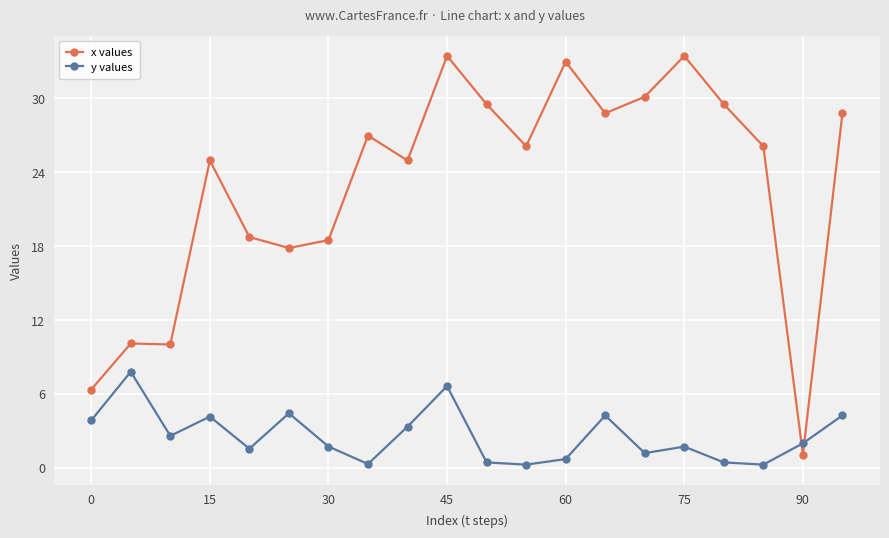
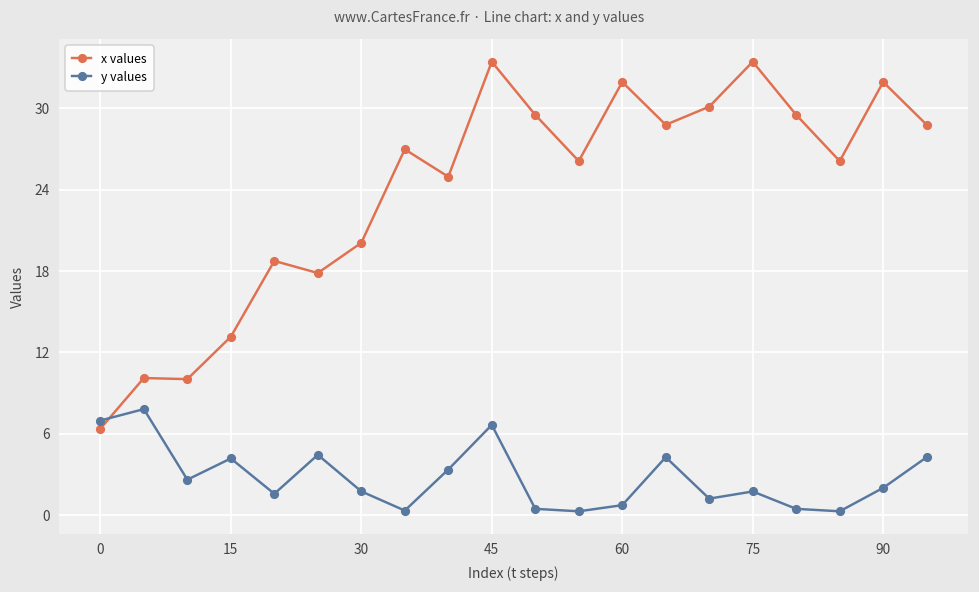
y values, 0: 3.9 -> 7.0
x values, 15: 24.9 -> 13.1
x values, 30: 18.5 -> 20.1
x values, 60: 33.0 -> 31.9
x values, 90: 1.1 -> 31.9
